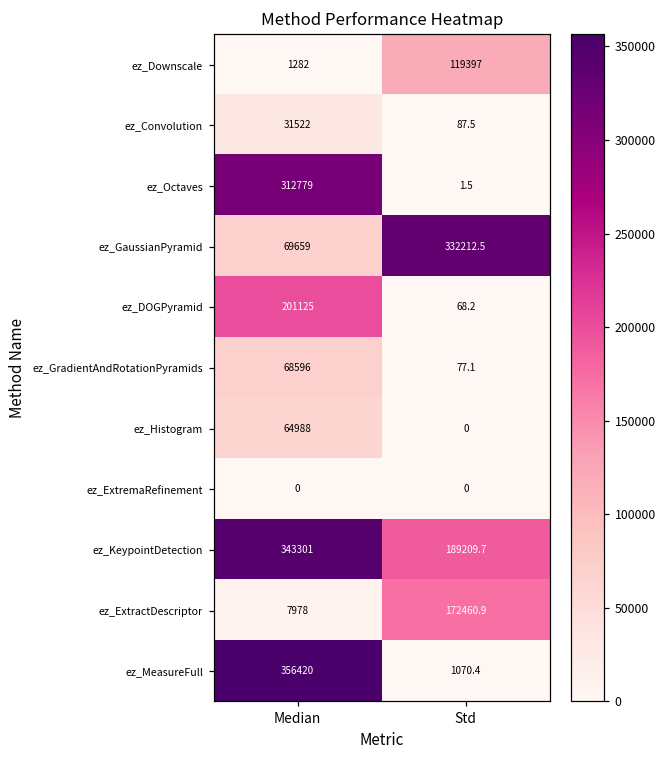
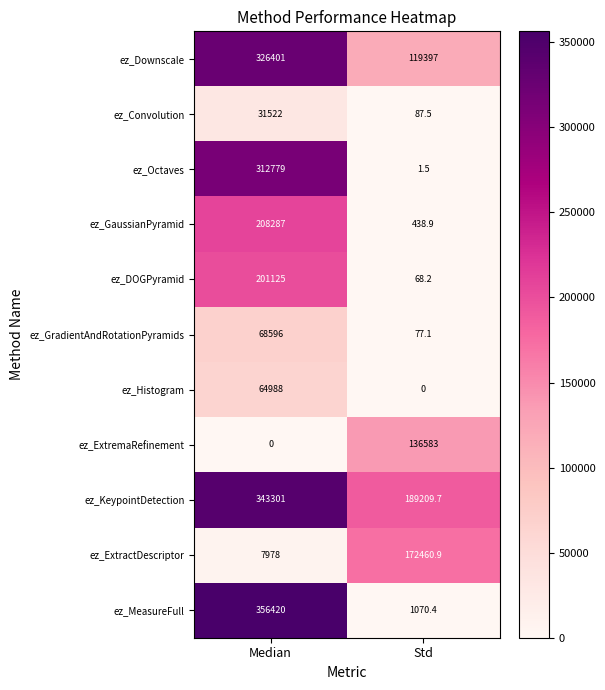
ez_Downscale, Median: 1282 -> 326401
ez_GaussianPyramid, Median: 69659 -> 208287
ez_GaussianPyramid, Std: 332212.5 -> 438.9
ez_ExtremaRefinement, Std: 0 -> 136583
